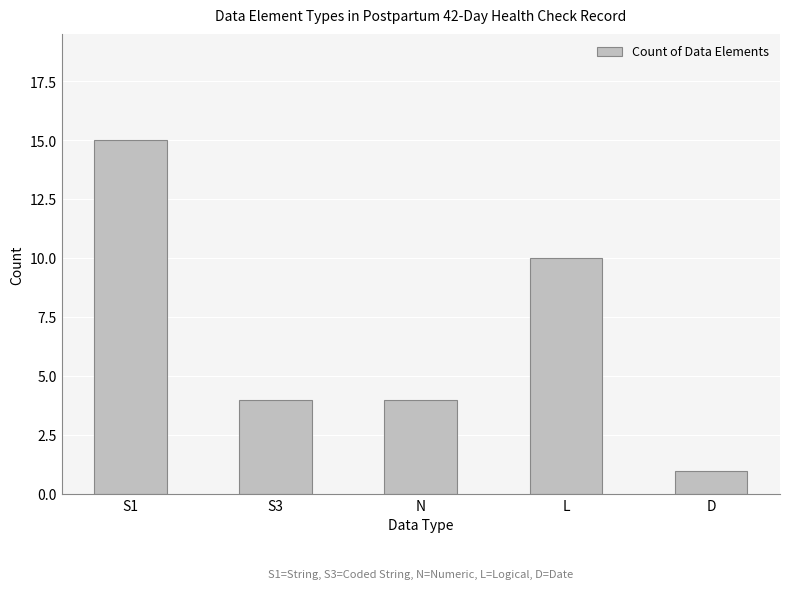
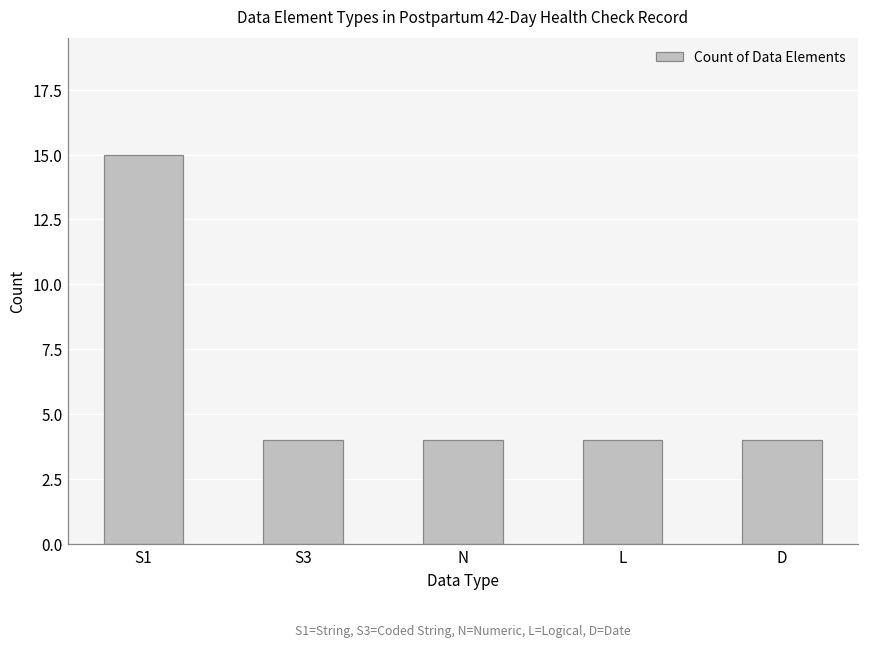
L: 10 -> 4
D: 1 -> 4
